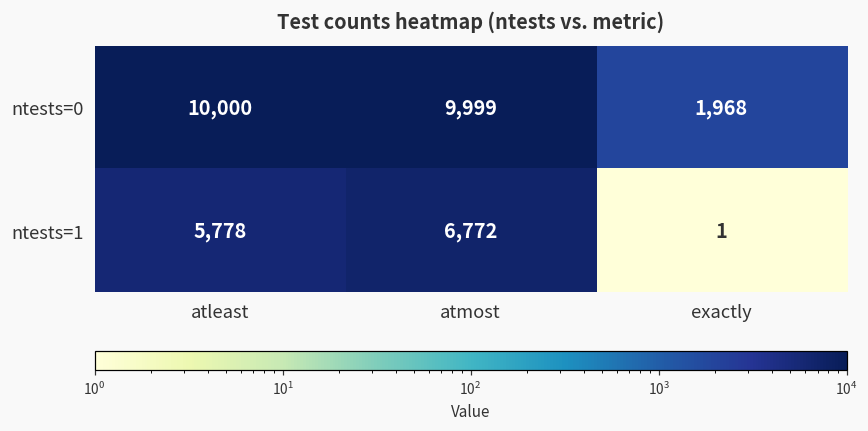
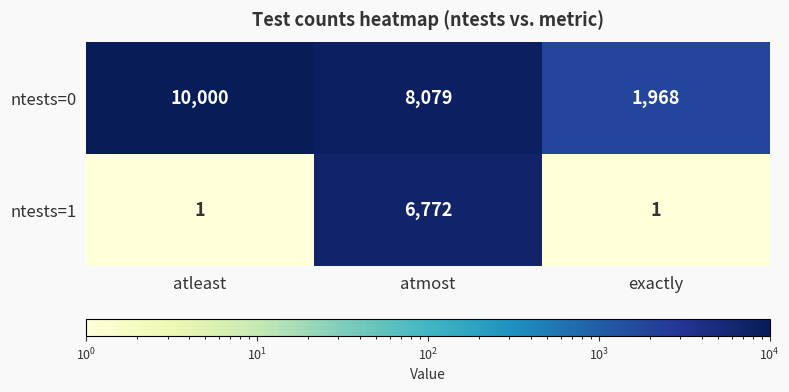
ntests=0, atmost: 9,999 -> 8,079
ntests=1, atleast: 5,778 -> 1
